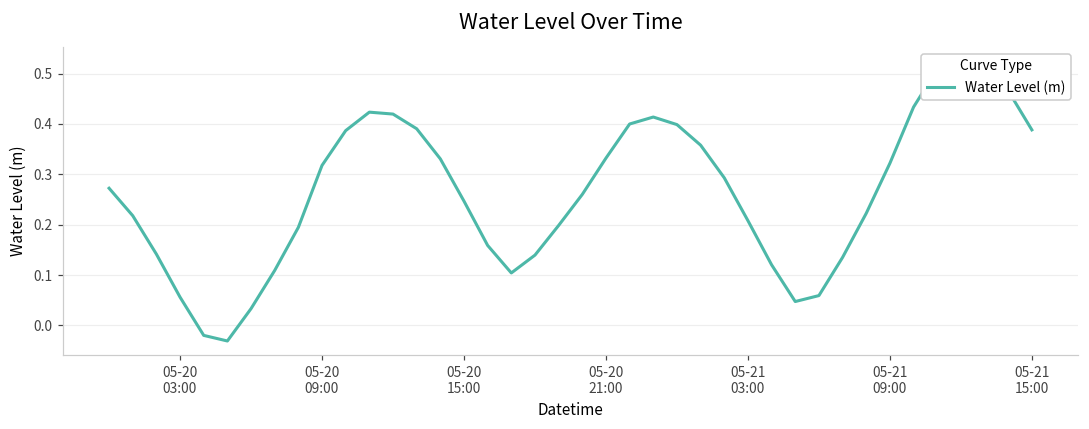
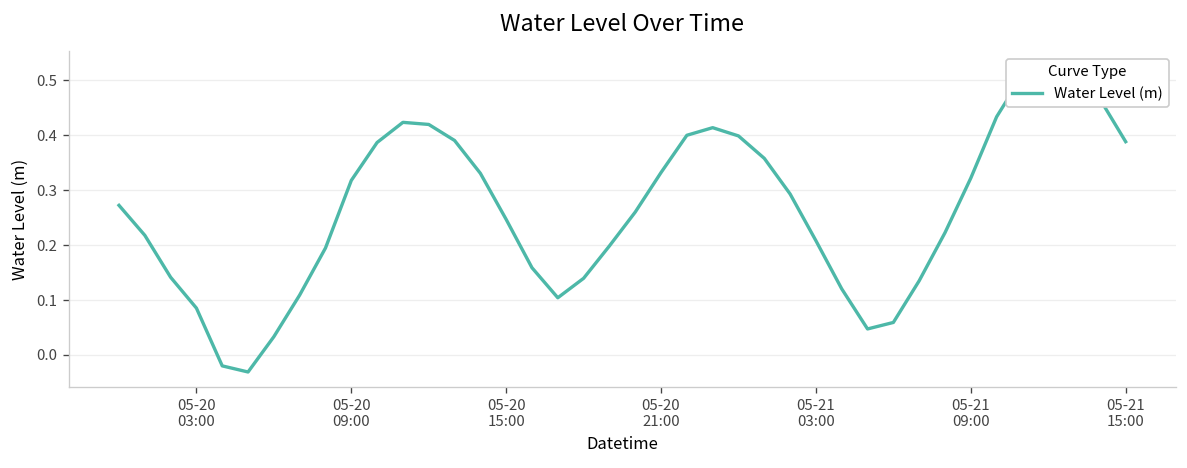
05-20 03:00: 0.06 -> 0.09
